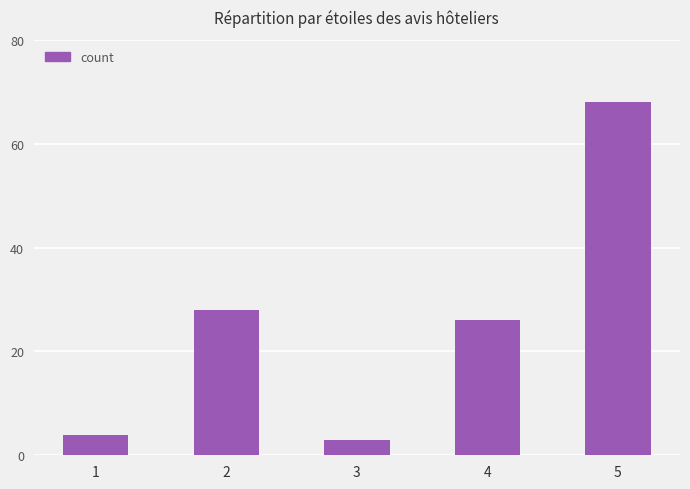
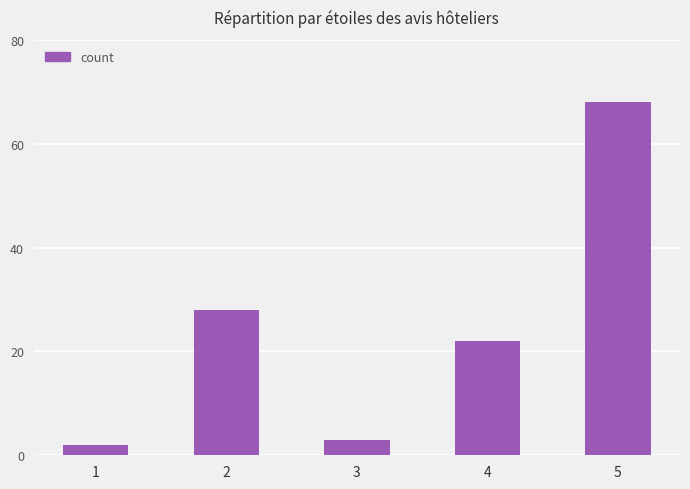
1: 4 -> 2
4: 26 -> 22
